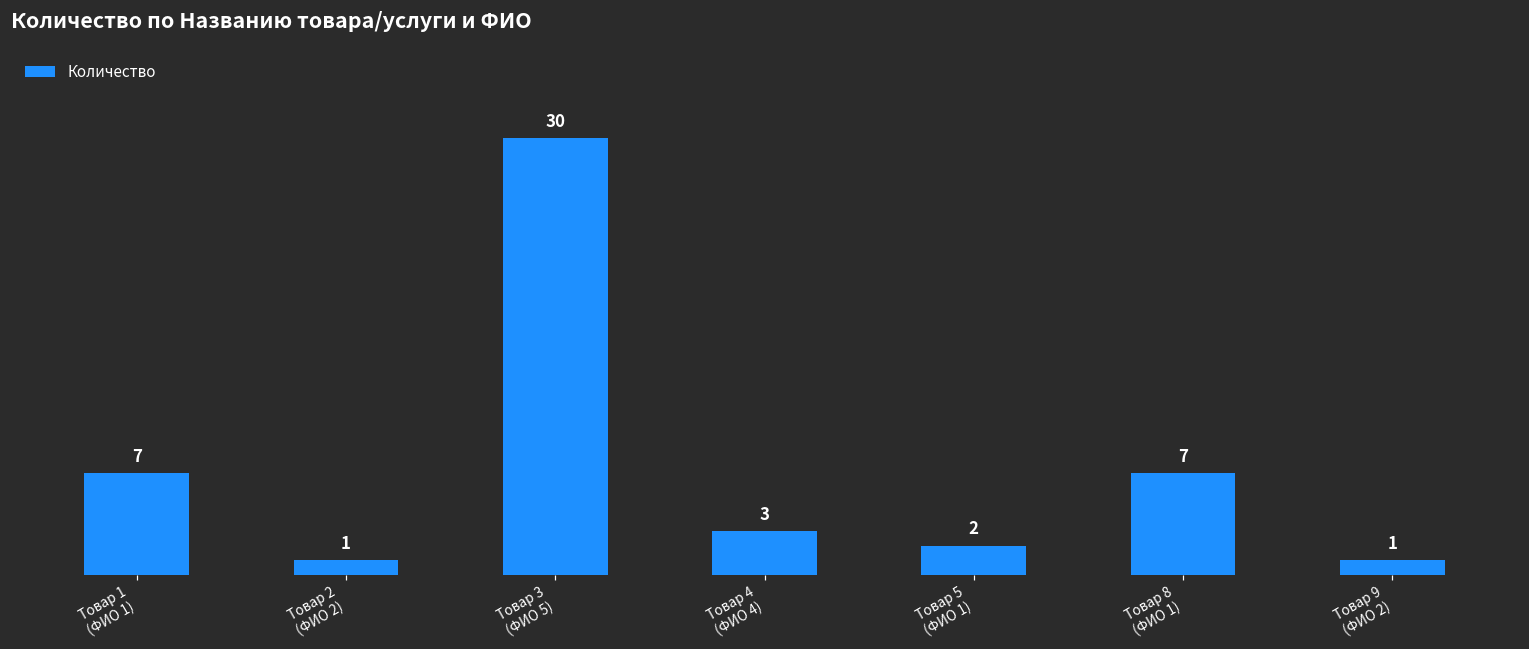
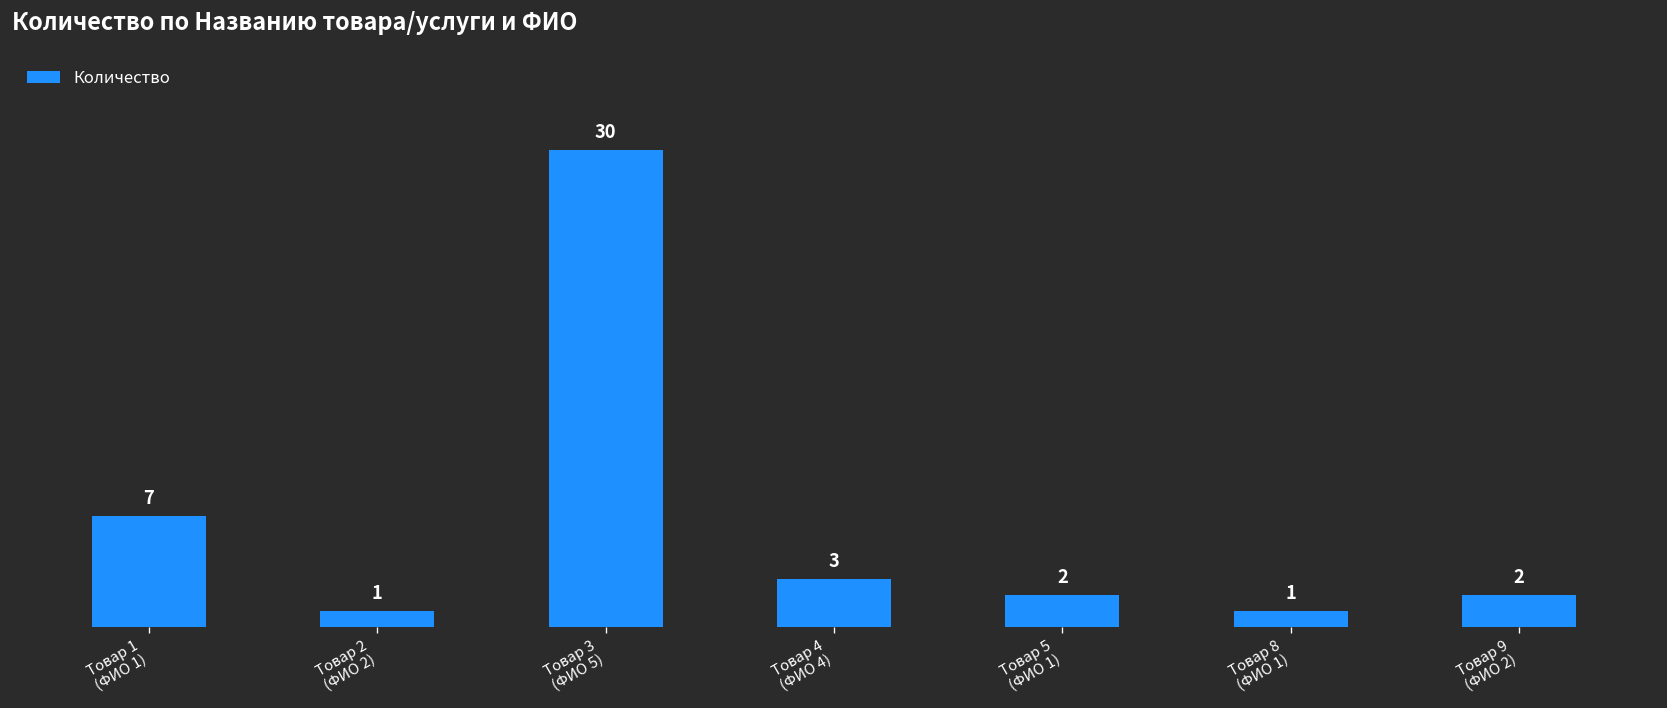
Товар 8 (ФИО 1): 7 -> 1
Товар 9 (ФИО 2): 1 -> 2
